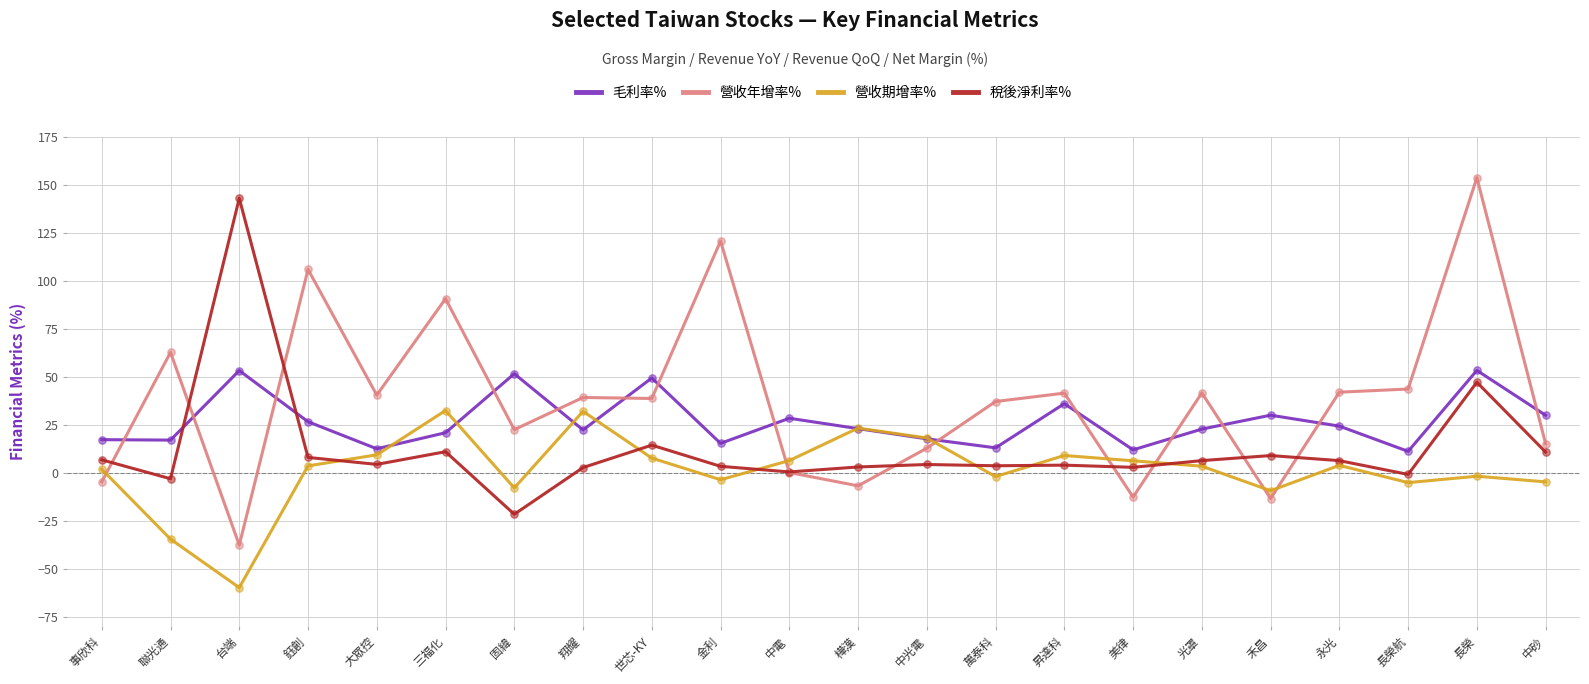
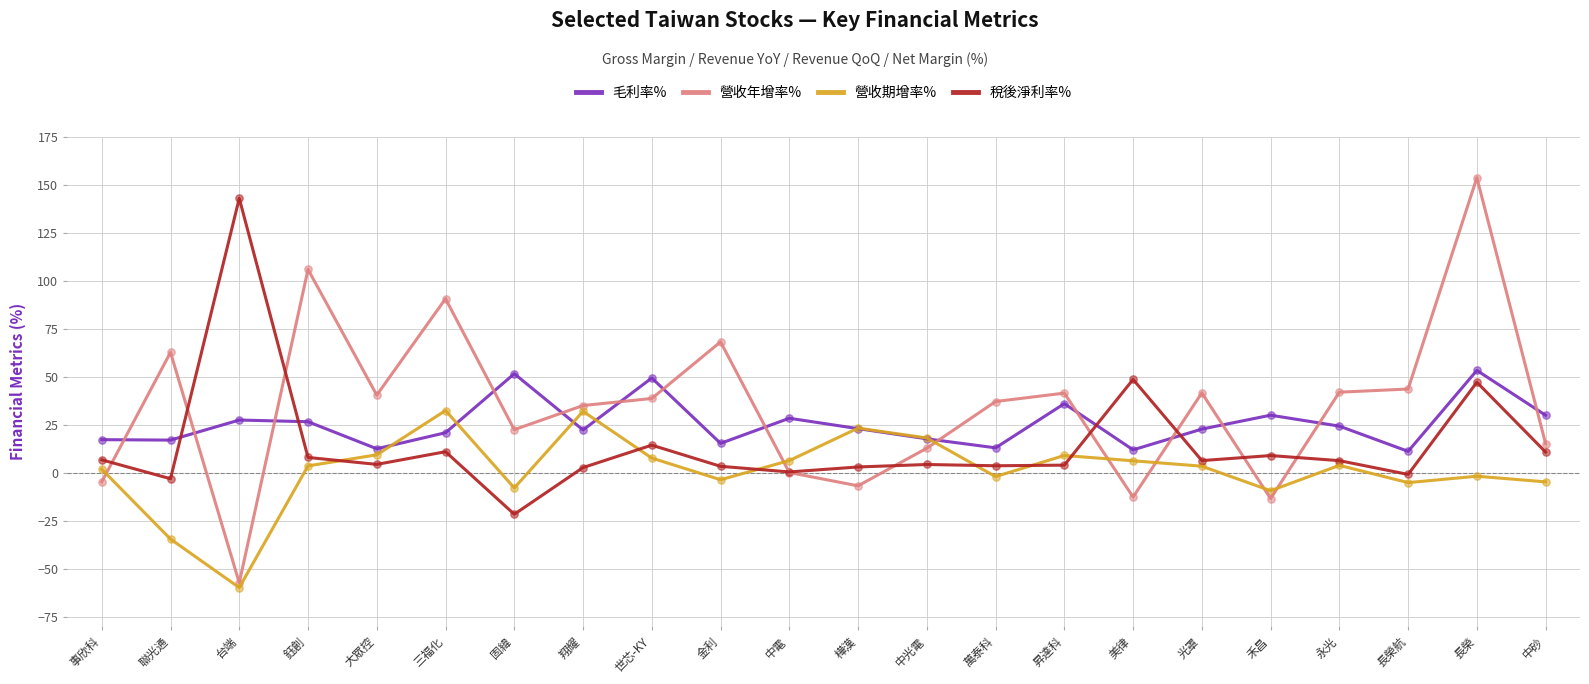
毛利率%, 台端: 53 -> 28
營收年增率%, 台端: -38 -> -57
營收年增率%, 翔耀: 39 -> 35
營收年增率%, 金利: 121 -> 68
稅後淨利率%, 美律: 3 -> 49
